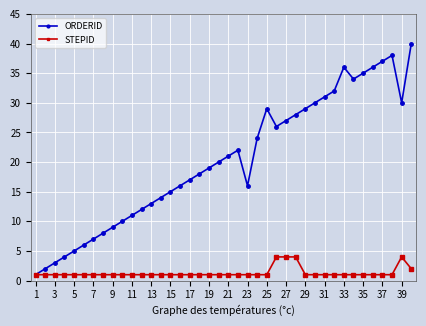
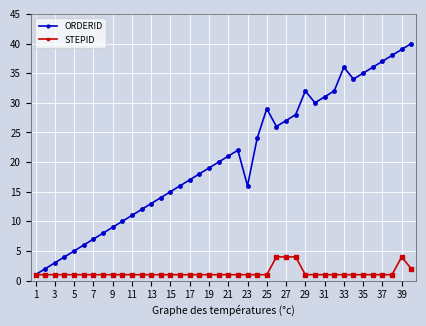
ORDERID, 29: 29 -> 32
ORDERID, 39: 30 -> 39
